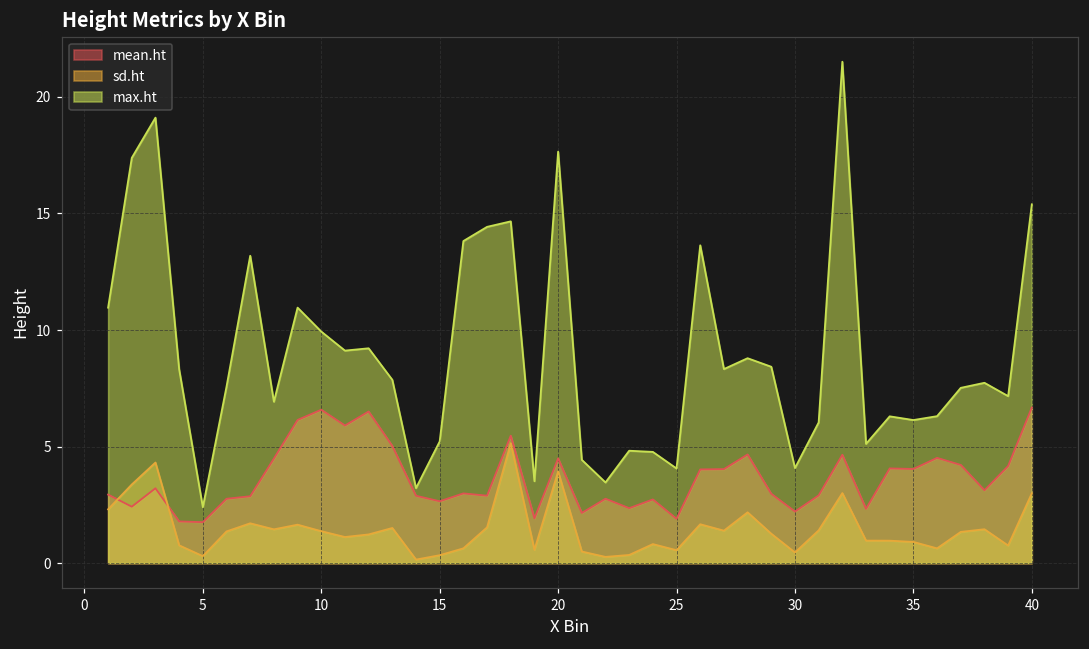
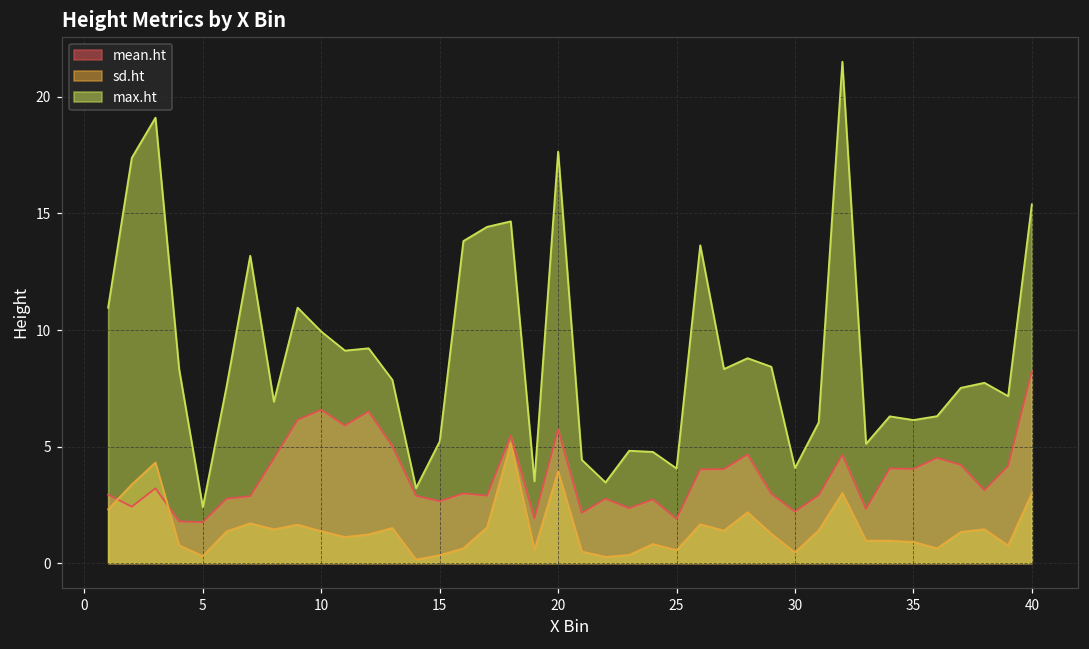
mean.ht, 20: 4.5 -> 5.7
mean.ht, 40: 6.7 -> 8.2
